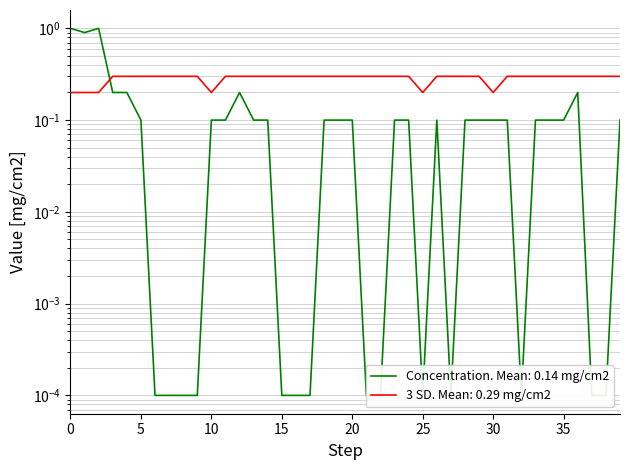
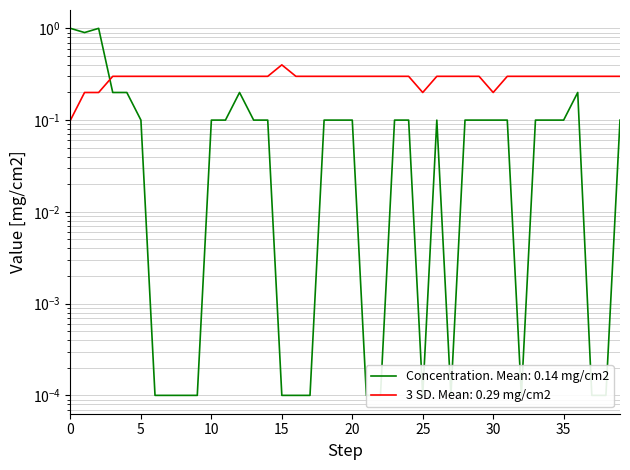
3 SD. Mean: 0.29 mg/cm2, 0: 0.2 -> 0.1
3 SD. Mean: 0.29 mg/cm2, 10: 0.2 -> 0.3
3 SD. Mean: 0.29 mg/cm2, 15: 0.3 -> 0.4
